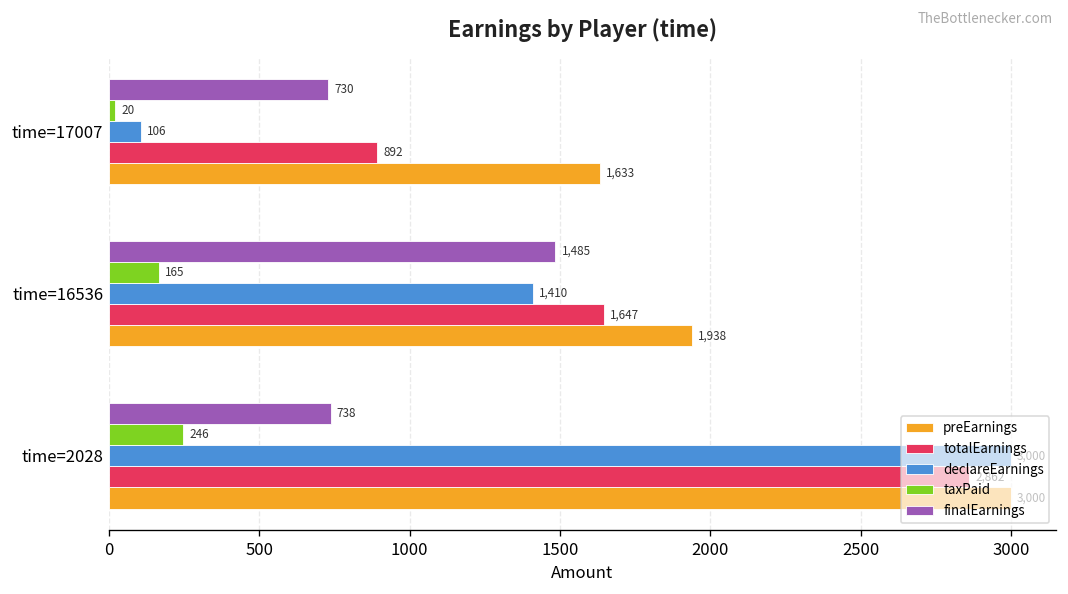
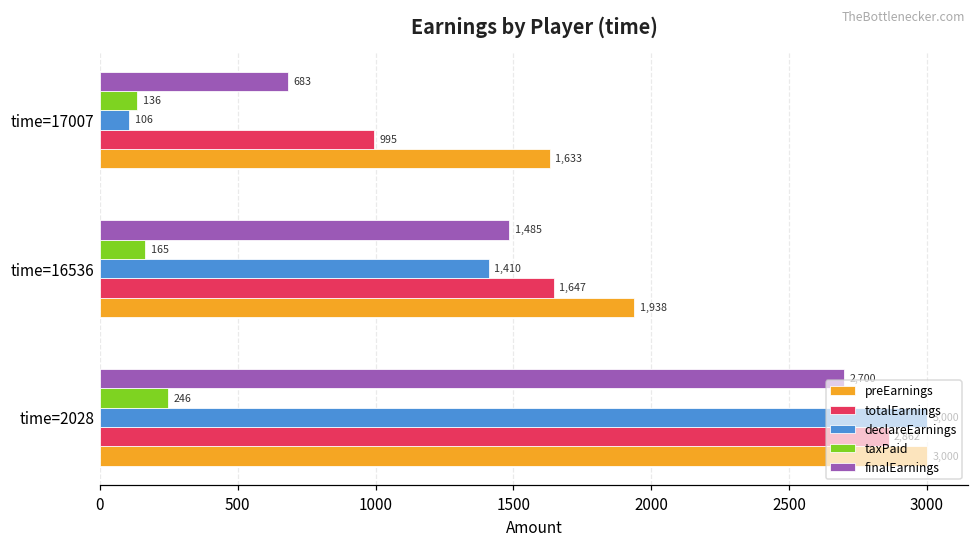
finalEarnings, time=17007: 730 -> 683
taxPaid, time=17007: 20 -> 136
totalEarnings, time=17007: 892 -> 995
finalEarnings, time=2028: 738 -> 2,700
